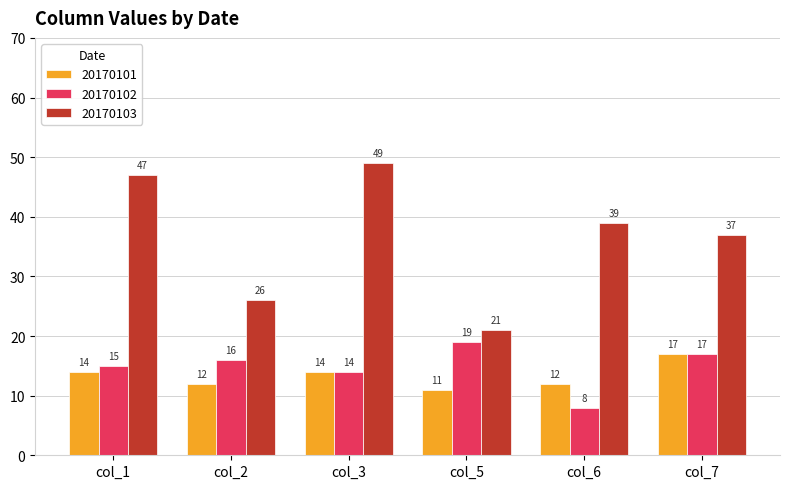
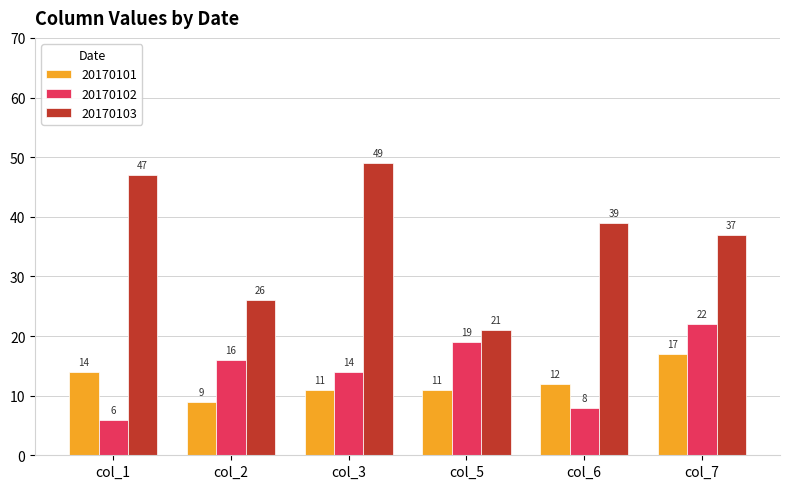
20170102, col_1: 15 -> 6
20170101, col_2: 12 -> 9
20170101, col_3: 14 -> 11
20170102, col_7: 17 -> 22
